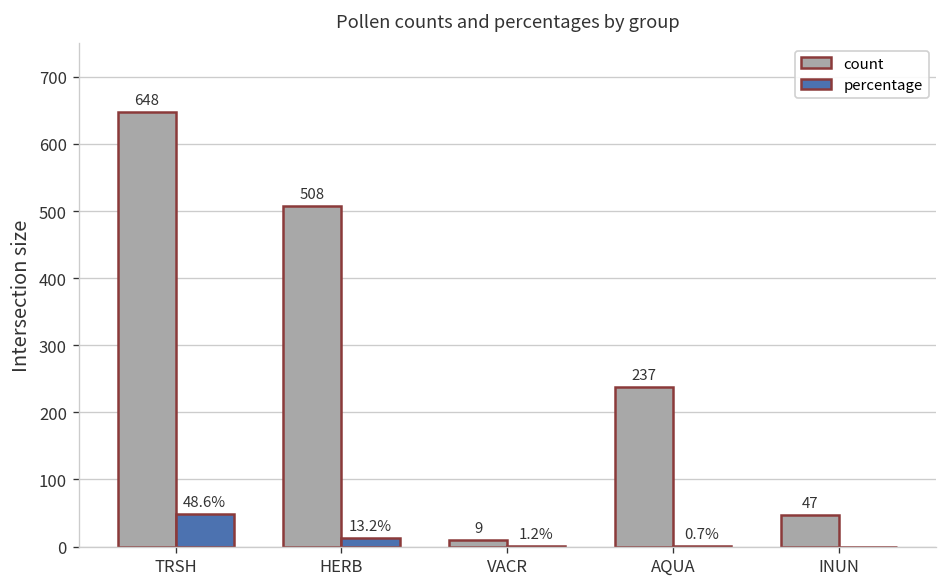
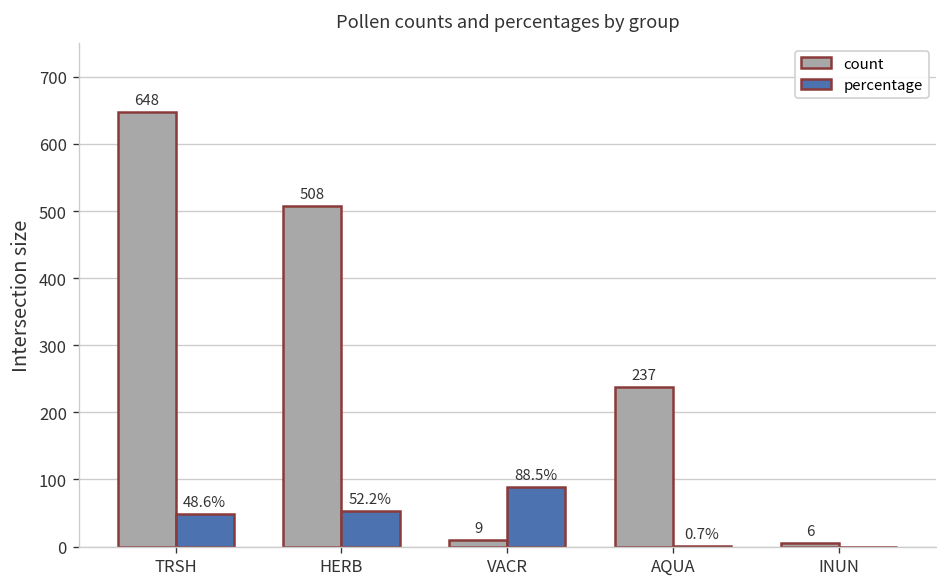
percentage, HERB: 13.2% -> 52.2%
percentage, VACR: 1.2% -> 88.5%
count, INUN: 47 -> 6
